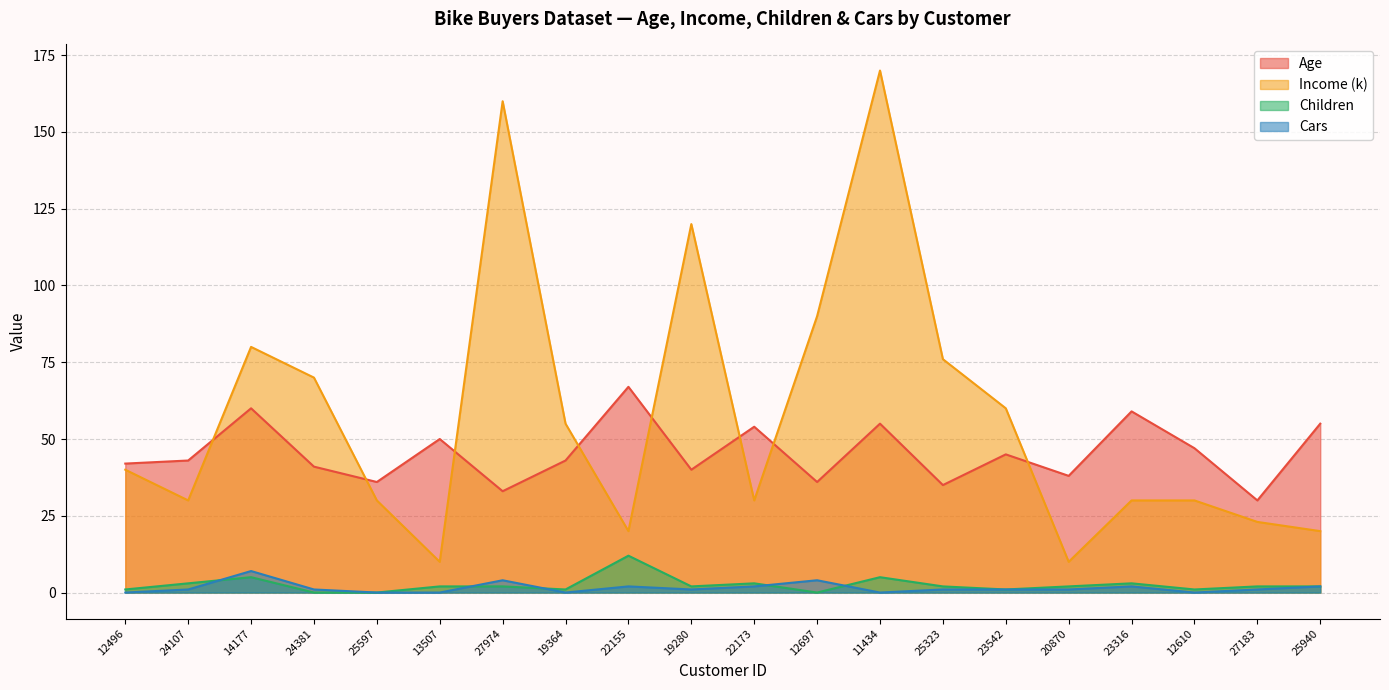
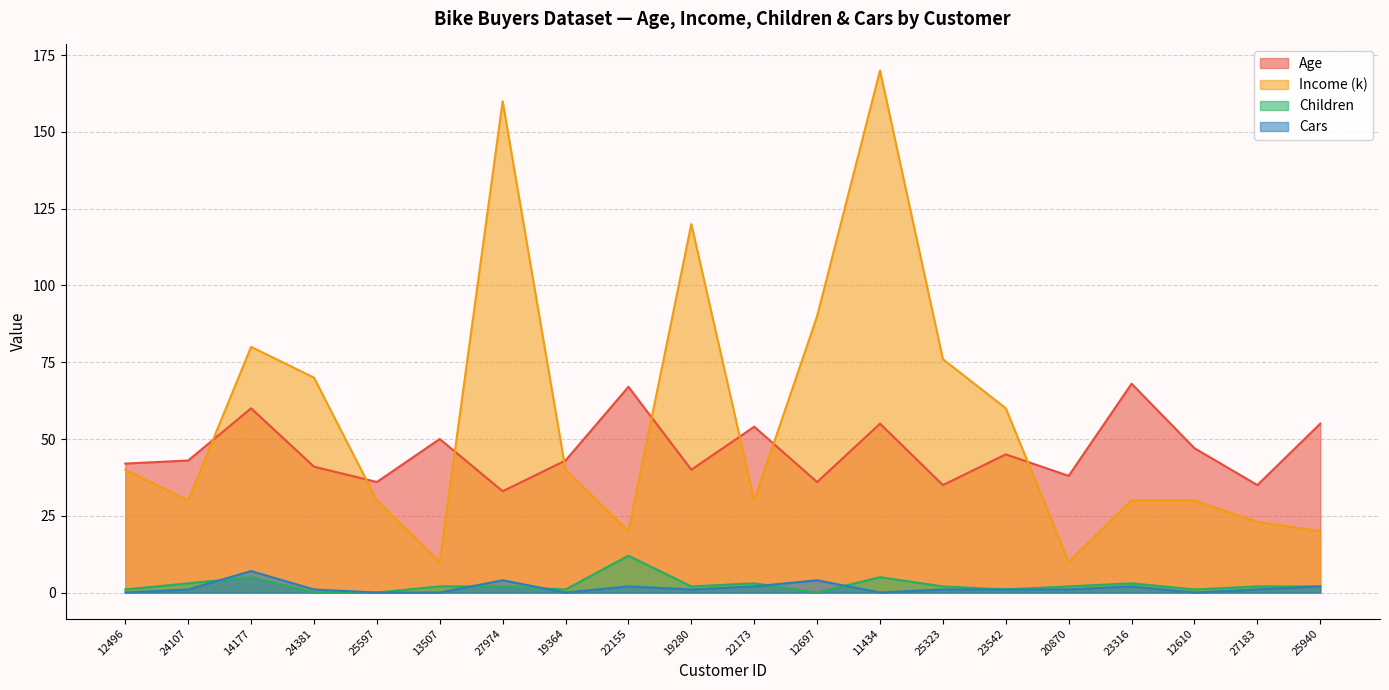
Income (k), 19364: 55 -> 40
Age, 23316: 59 -> 68
Age, 27183: 30 -> 35
